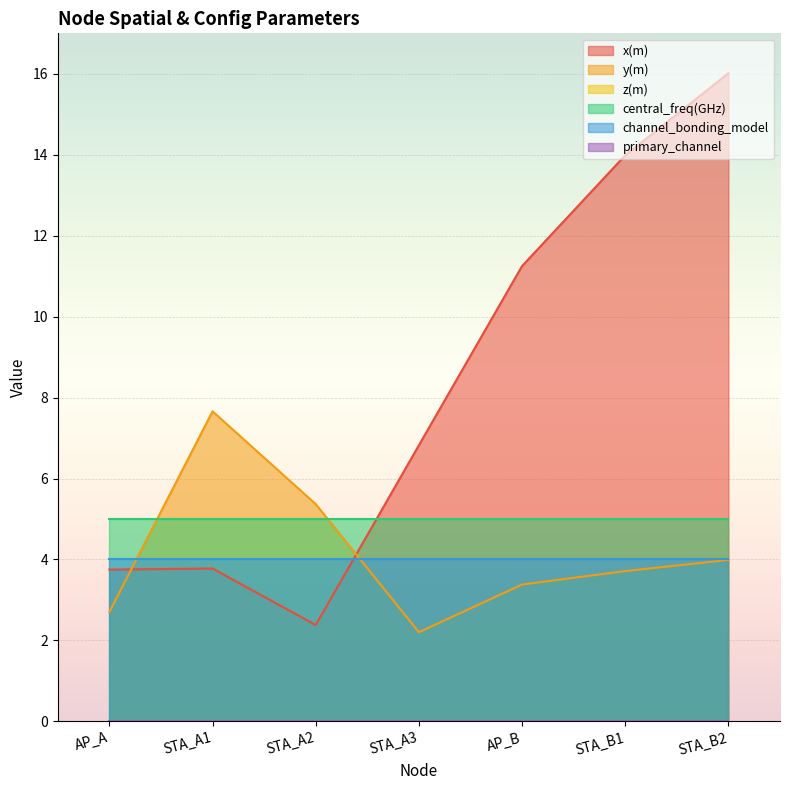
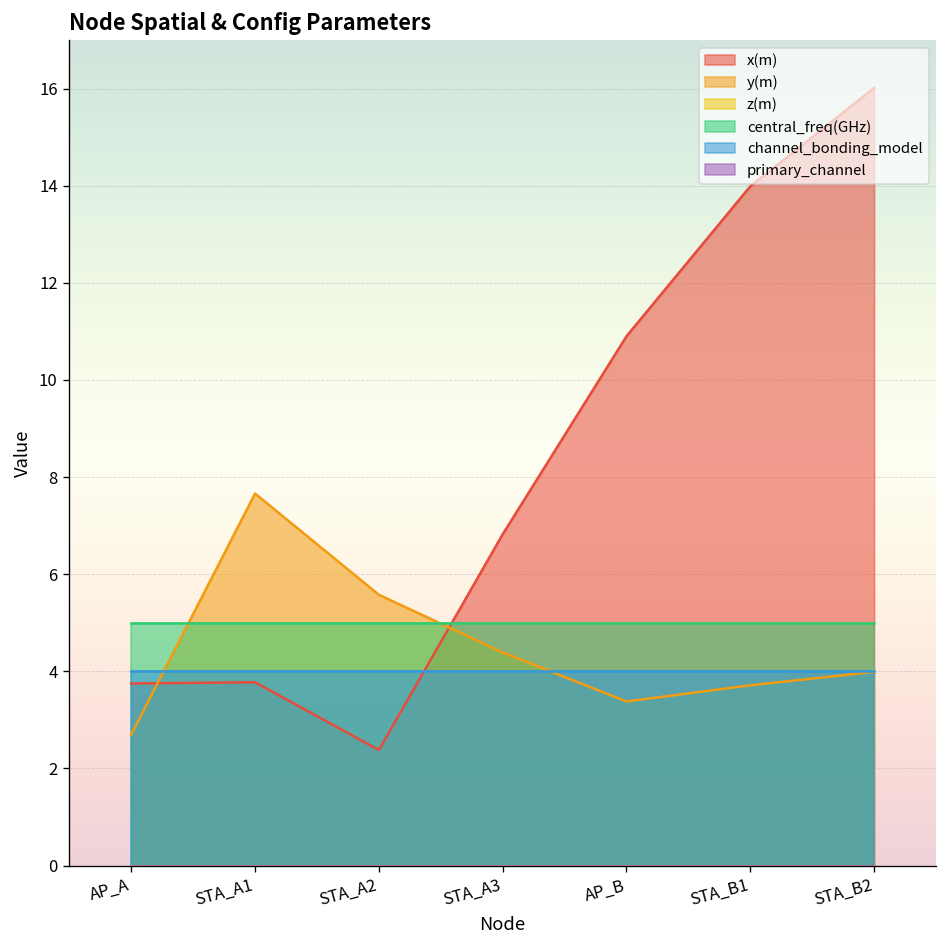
y(m), STA_A2: 5.4 -> 5.6
y(m), STA_A3: 2.2 -> 4.4
x(m), AP_B: 11.3 -> 10.9
